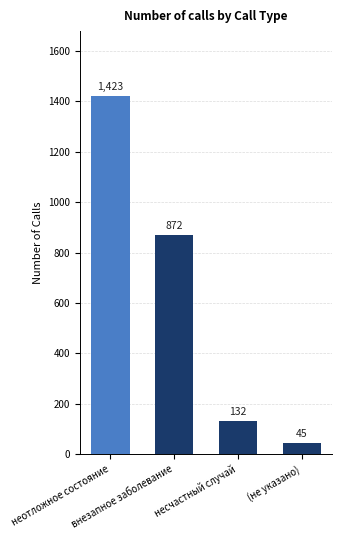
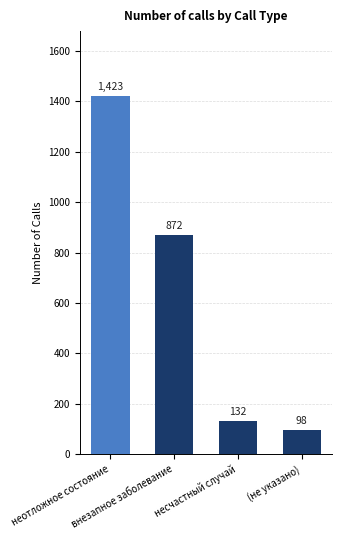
(не указано): 45 -> 98
